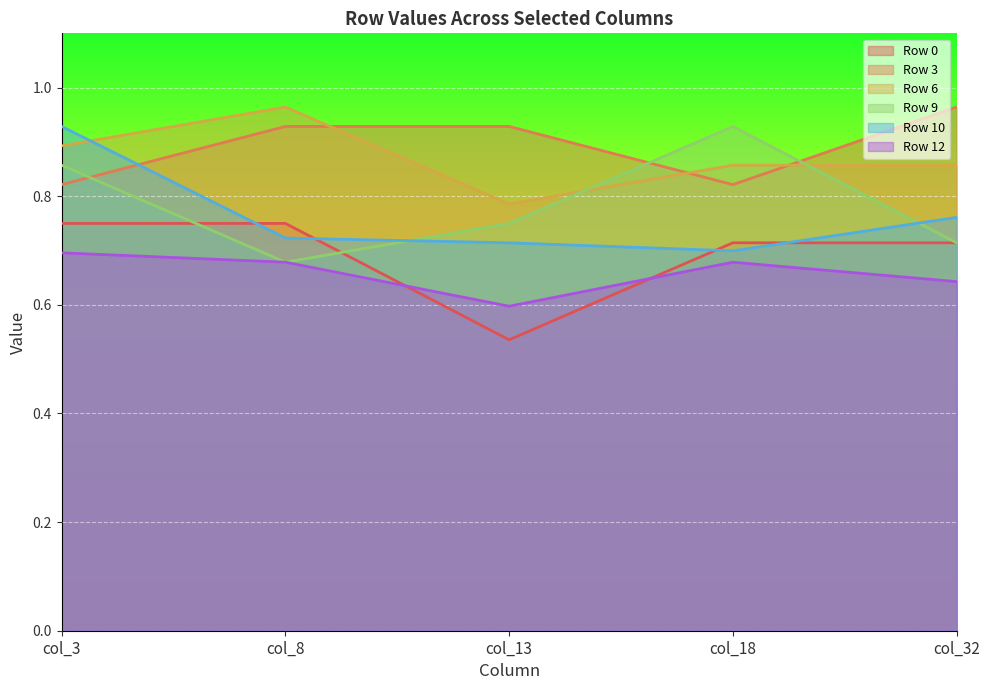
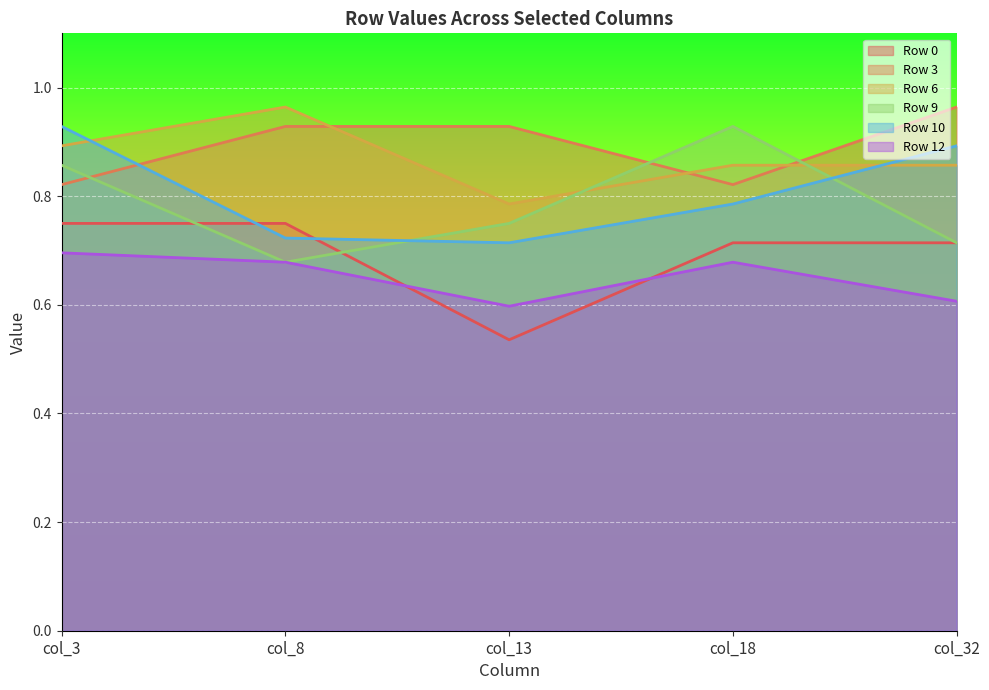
Row 10, col_18: 0.70 -> 0.79
Row 10, col_32: 0.76 -> 0.89
Row 12, col_32: 0.64 -> 0.61
